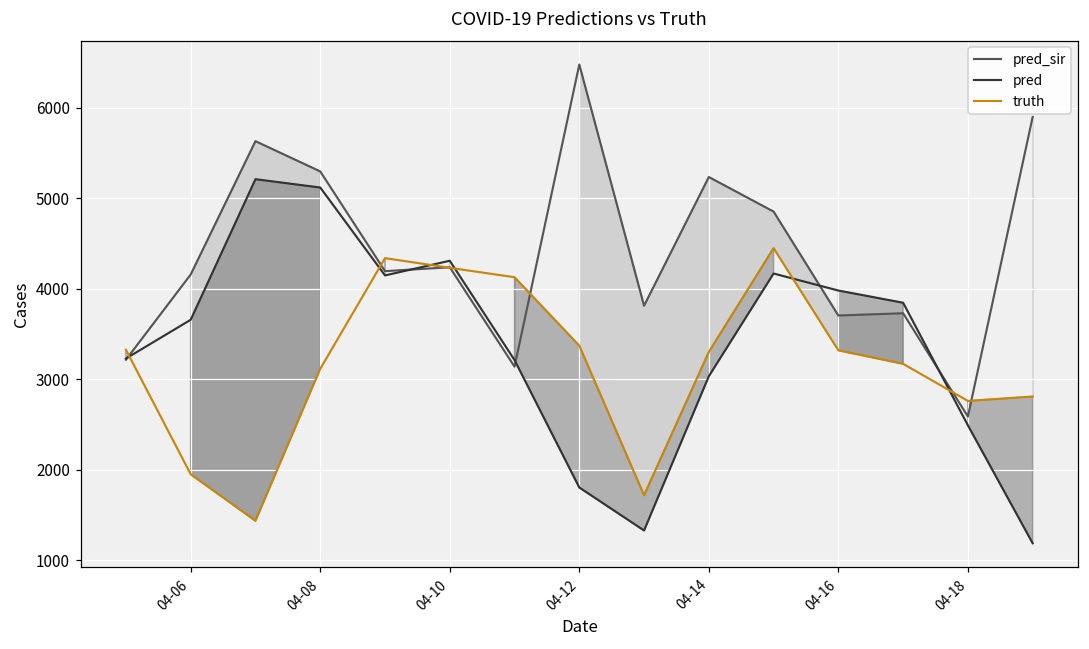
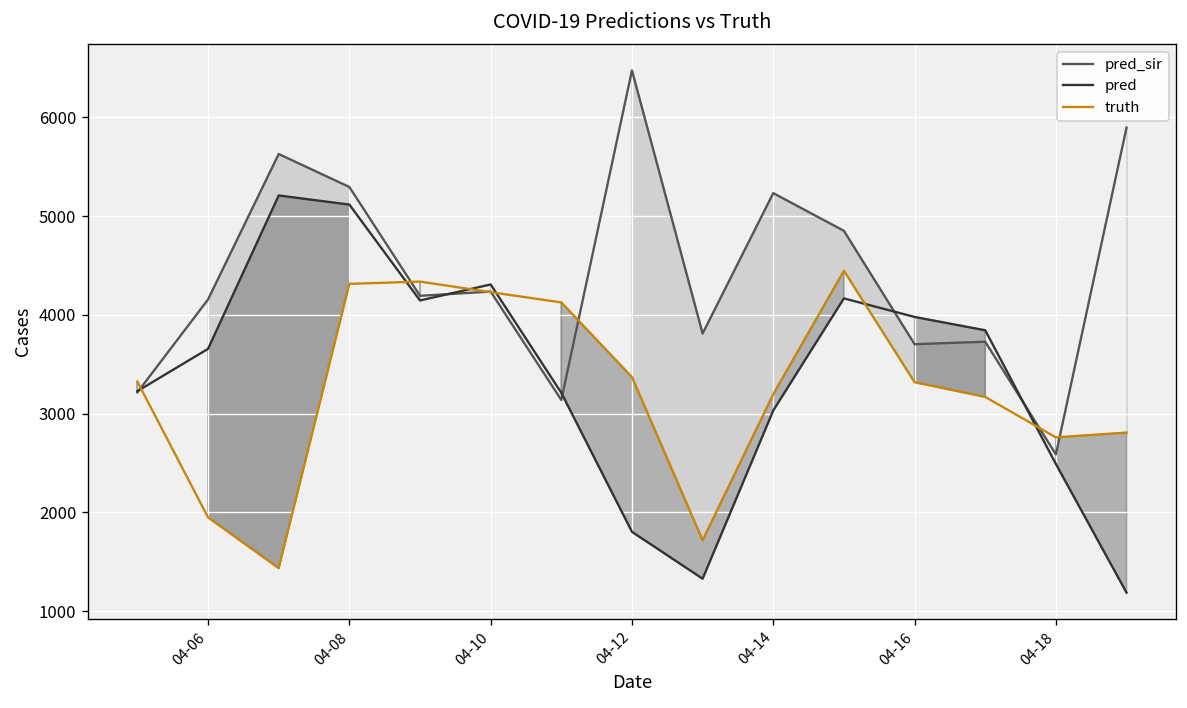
truth, 04-08: 3100 -> 4300
truth, 04-14: 3300 -> 3200
